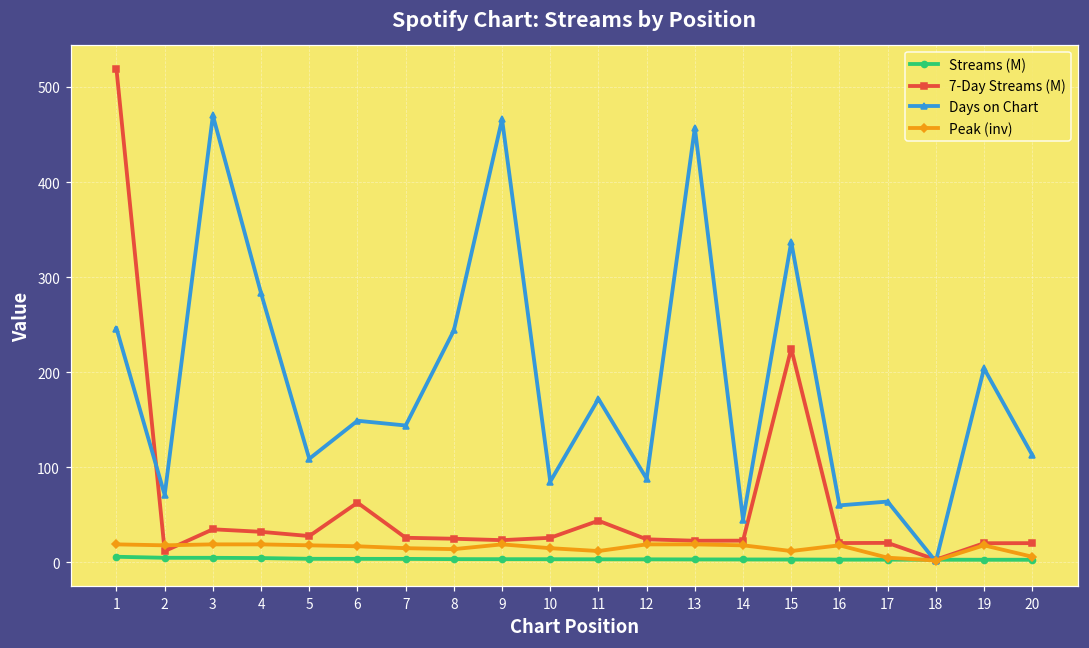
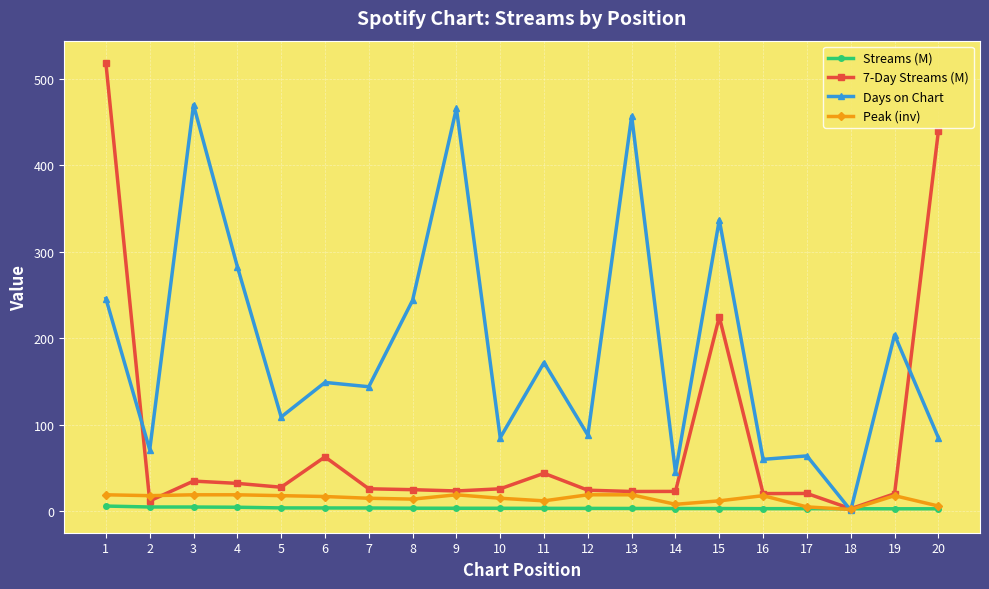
Peak (inv), 14: 20 -> 10
7-Day Streams (M), 20: 20 -> 440
Days on Chart, 20: 110 -> 90
